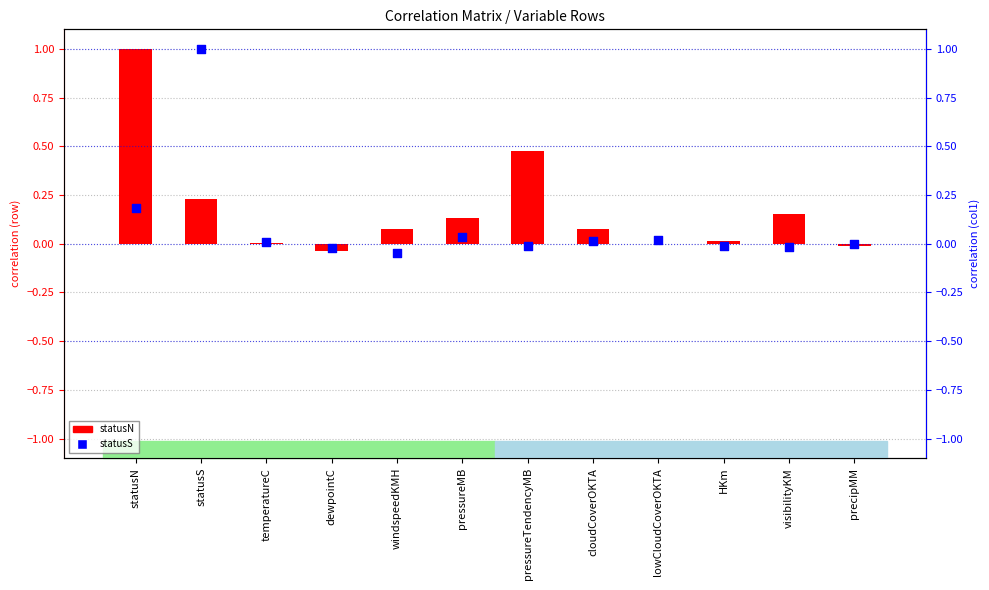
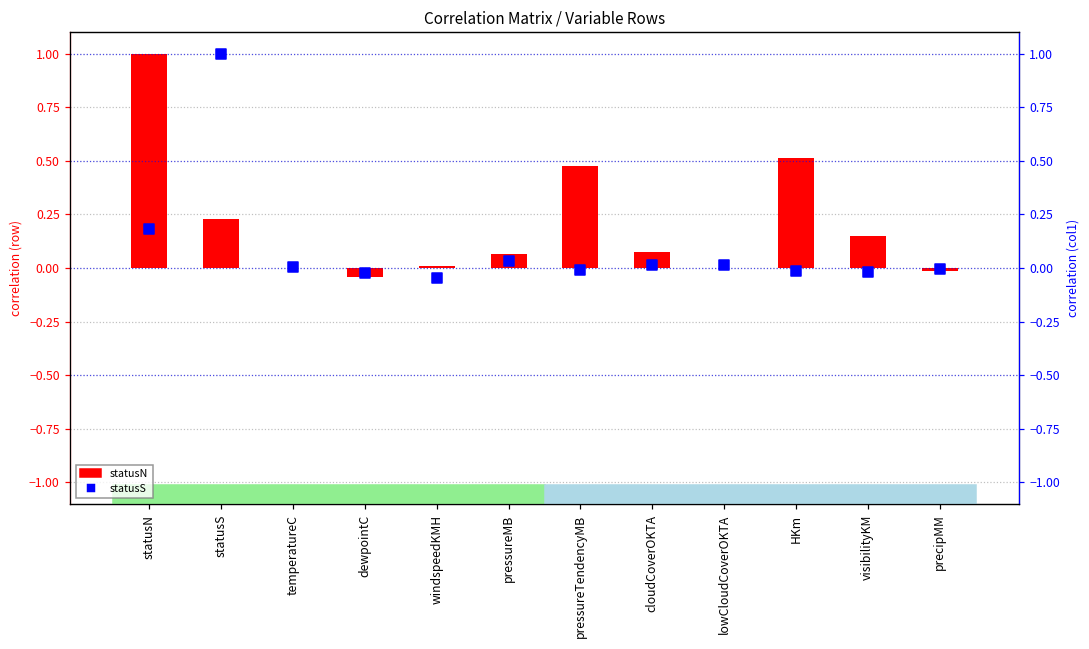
statusN, windspeedKMH: 0.08 -> 0.01
statusN, pressureMB: 0.13 -> 0.07
statusN, HKm: 0.01 -> 0.52
